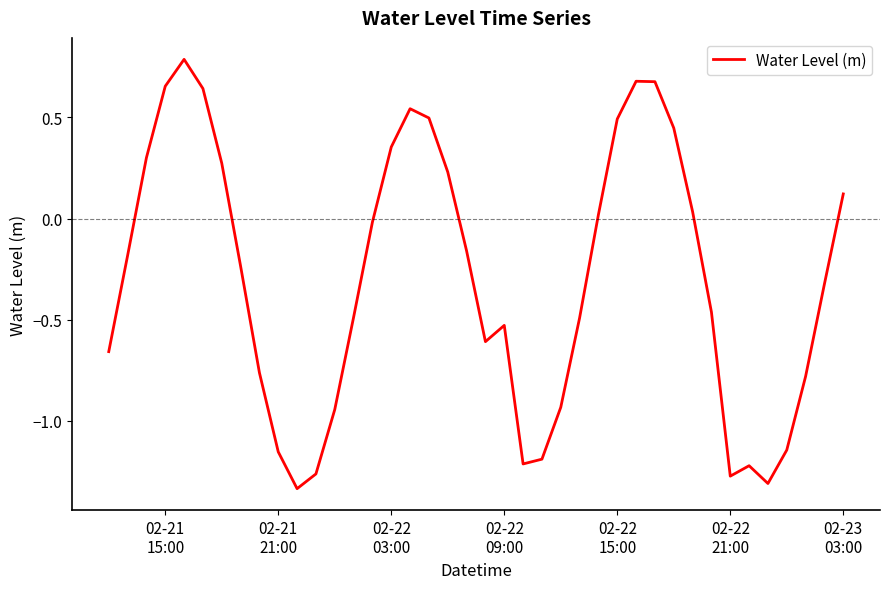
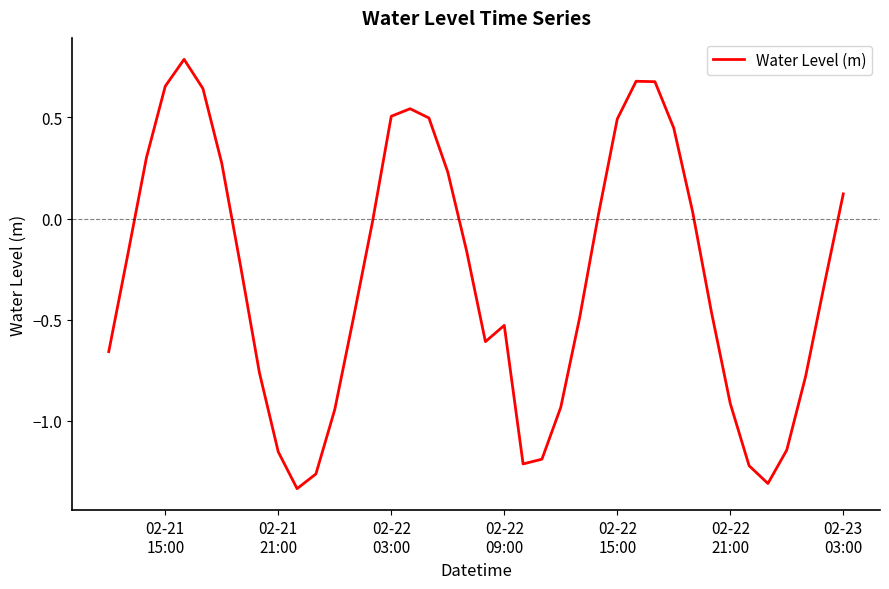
02-22 03:00: 0.35 -> 0.51
02-22 21:00: -1.27 -> -0.91
